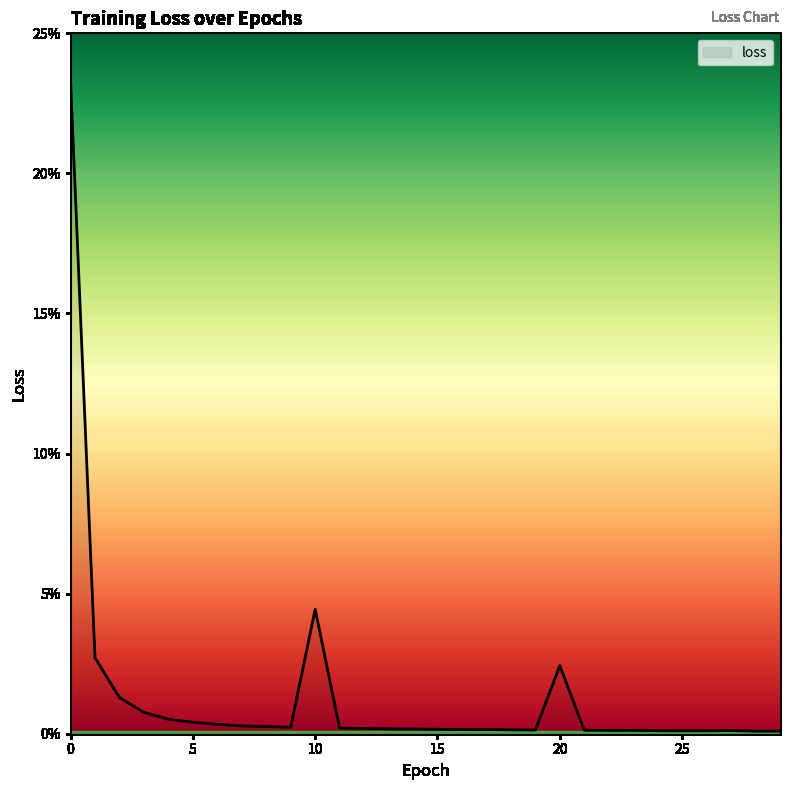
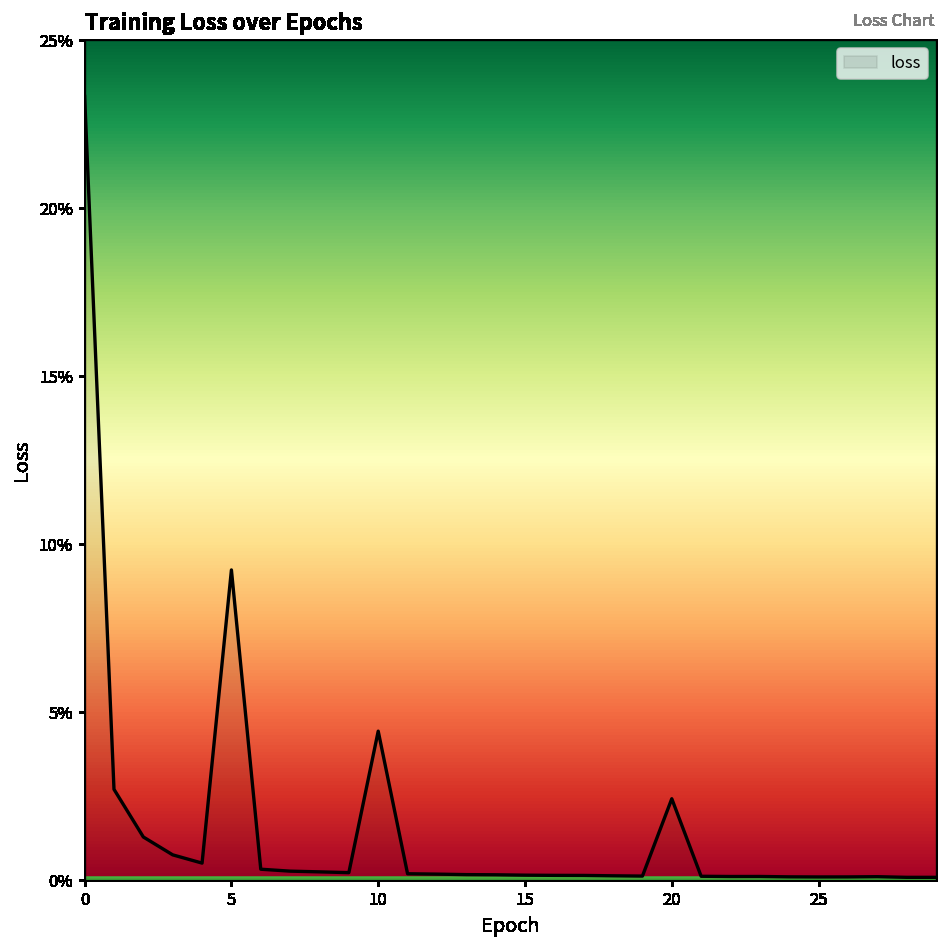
5: 0.4% -> 9.2%
